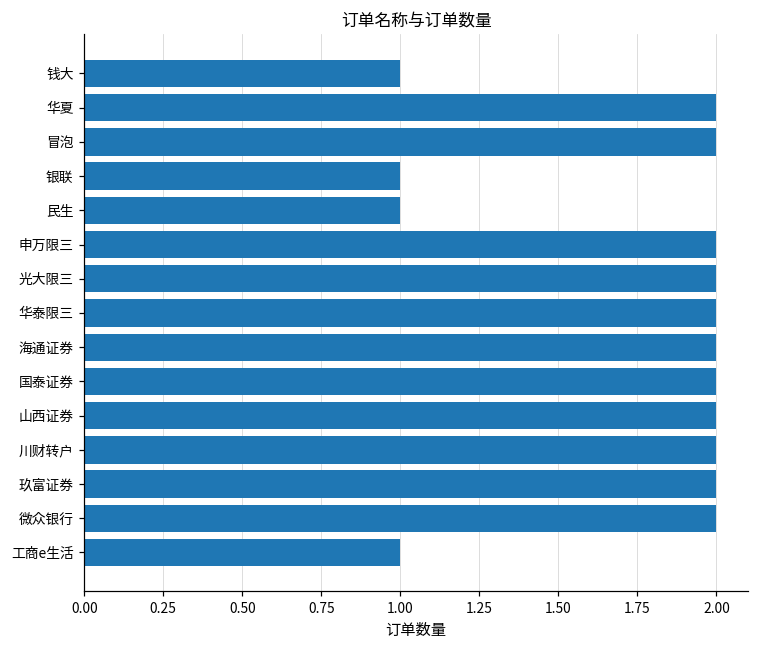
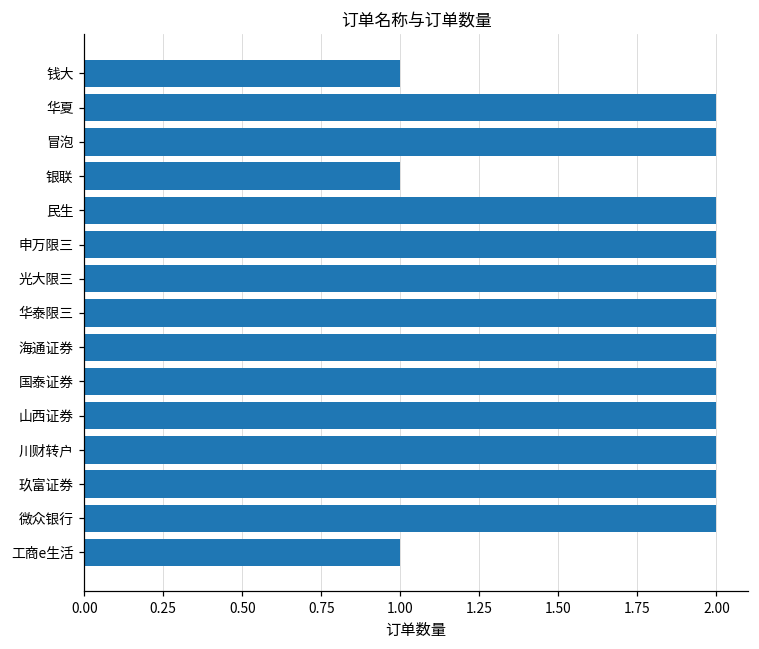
民生: 1 -> 2
